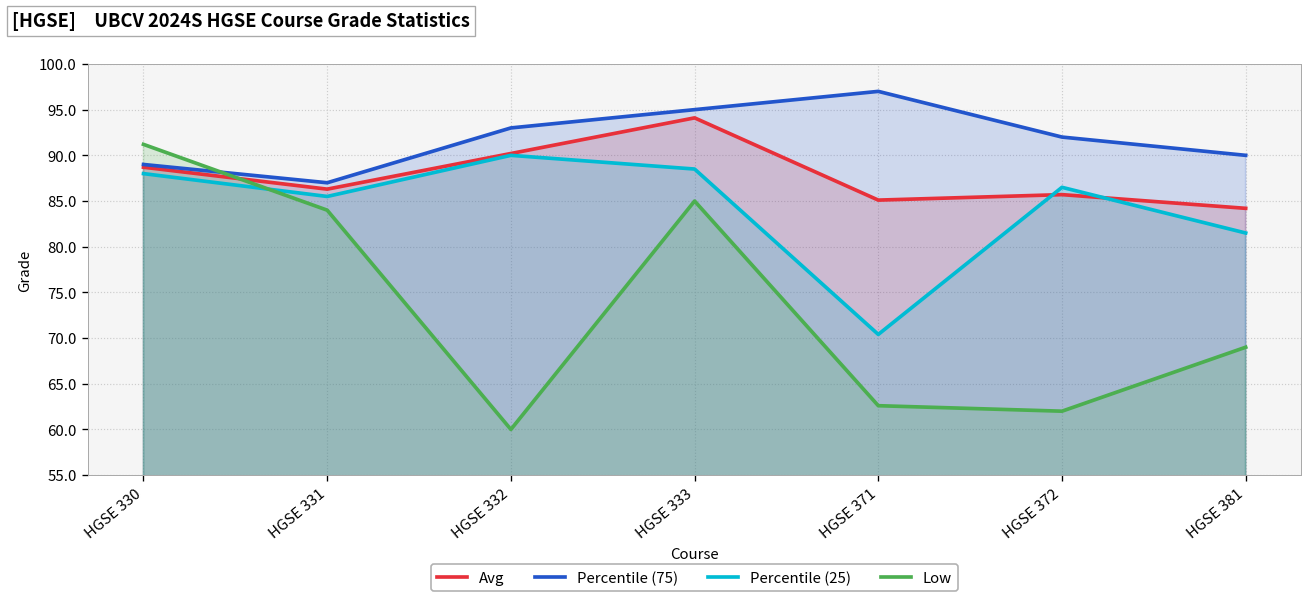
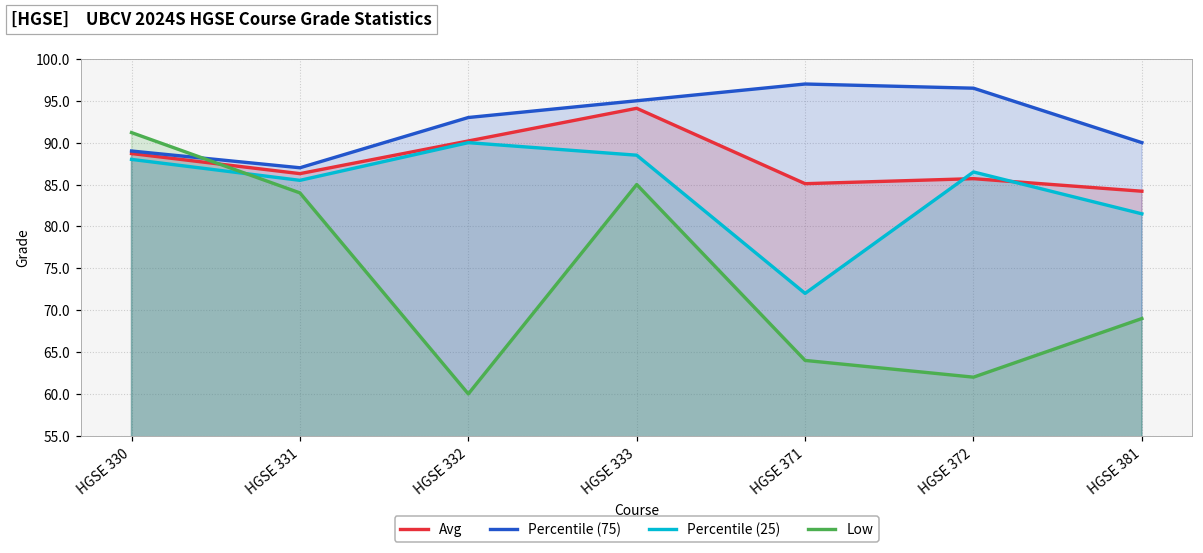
Percentile (25), HGSE 371: 70 -> 72
Low, HGSE 371: 63 -> 64
Percentile (75), HGSE 372: 92 -> 97
